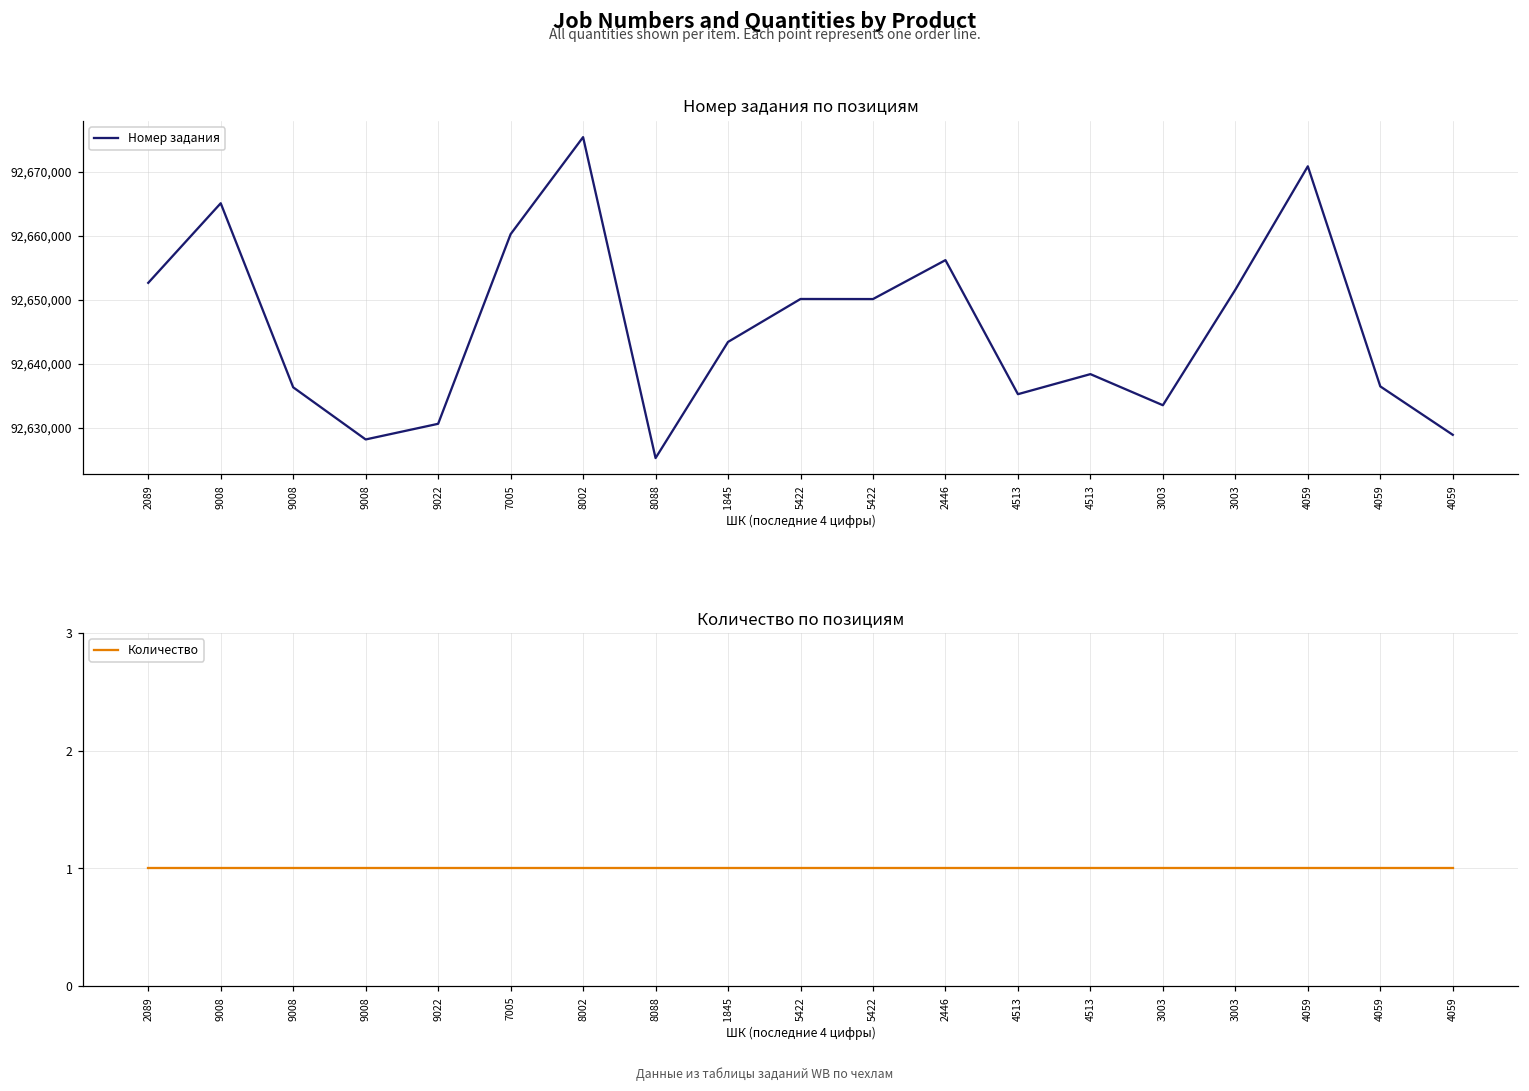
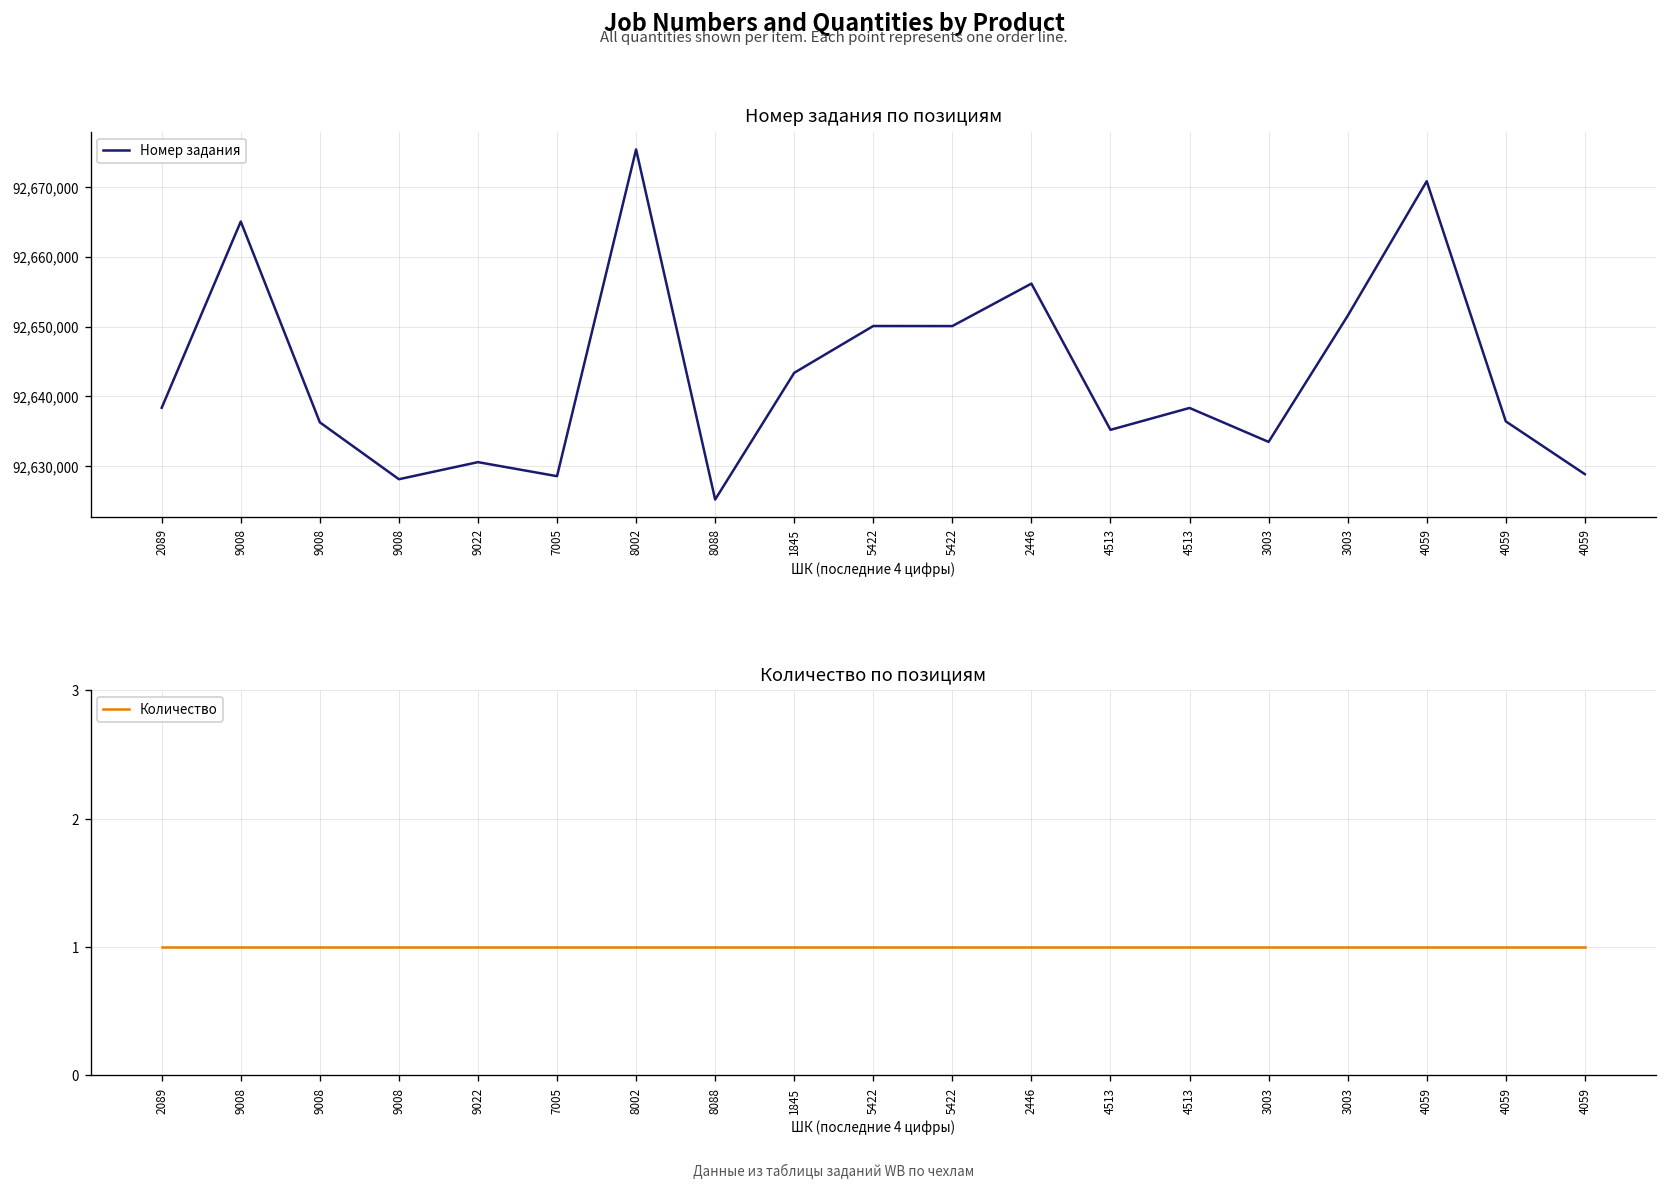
Номер задания по позициям, 2089: 92,653,000 -> 92,638,000
Номер задания по позициям, 7005: 92,660,000 -> 92,629,000
